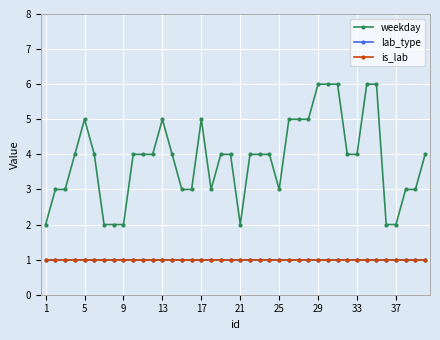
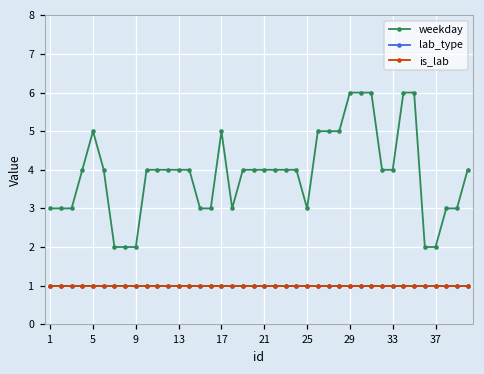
weekday, 1: 2 -> 3
weekday, 13: 5 -> 4
weekday, 21: 2 -> 4
